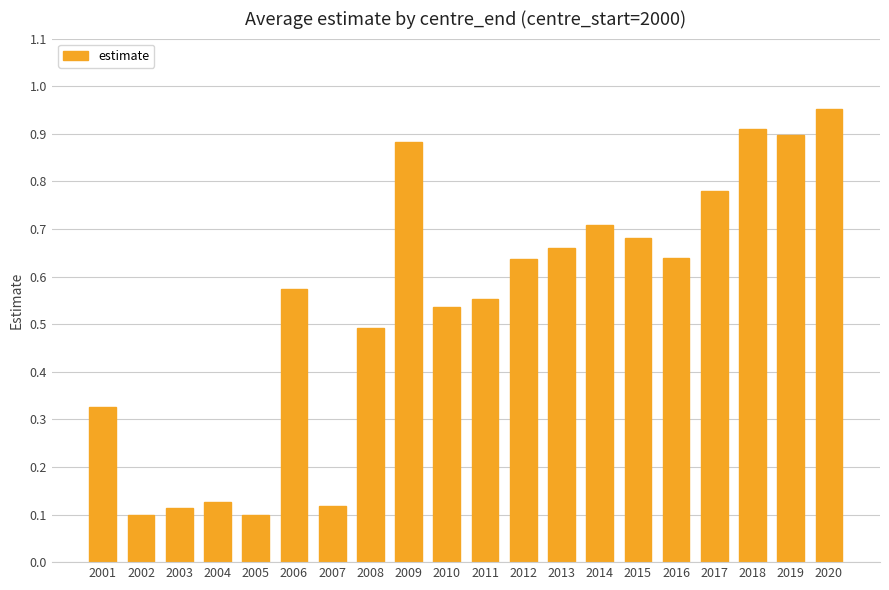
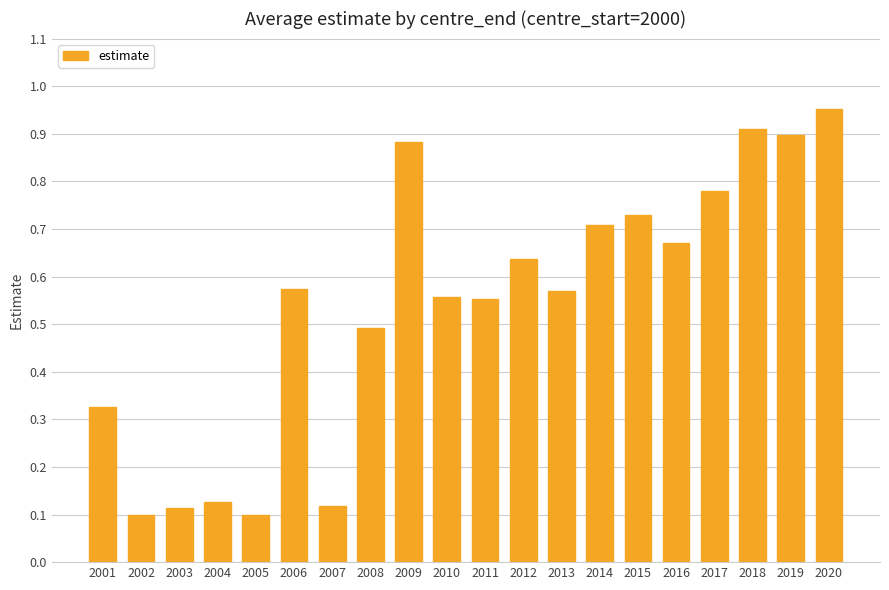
2010: 0.54 -> 0.56
2013: 0.66 -> 0.57
2015: 0.68 -> 0.73
2016: 0.64 -> 0.67
